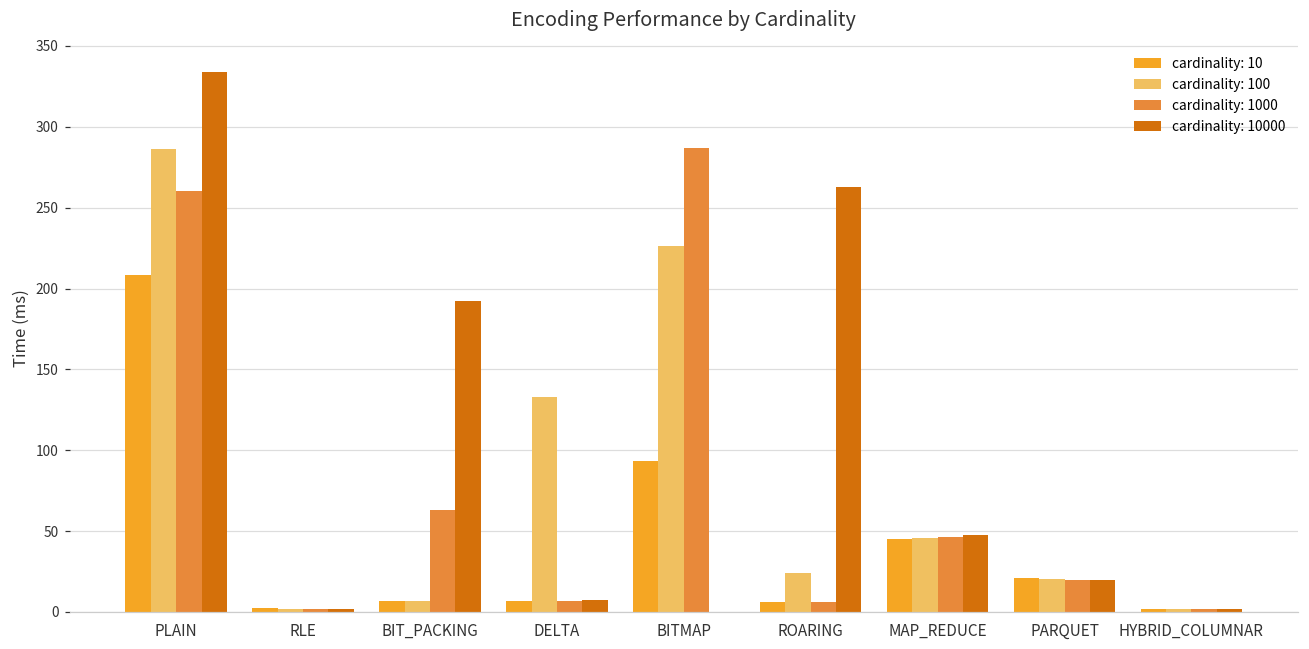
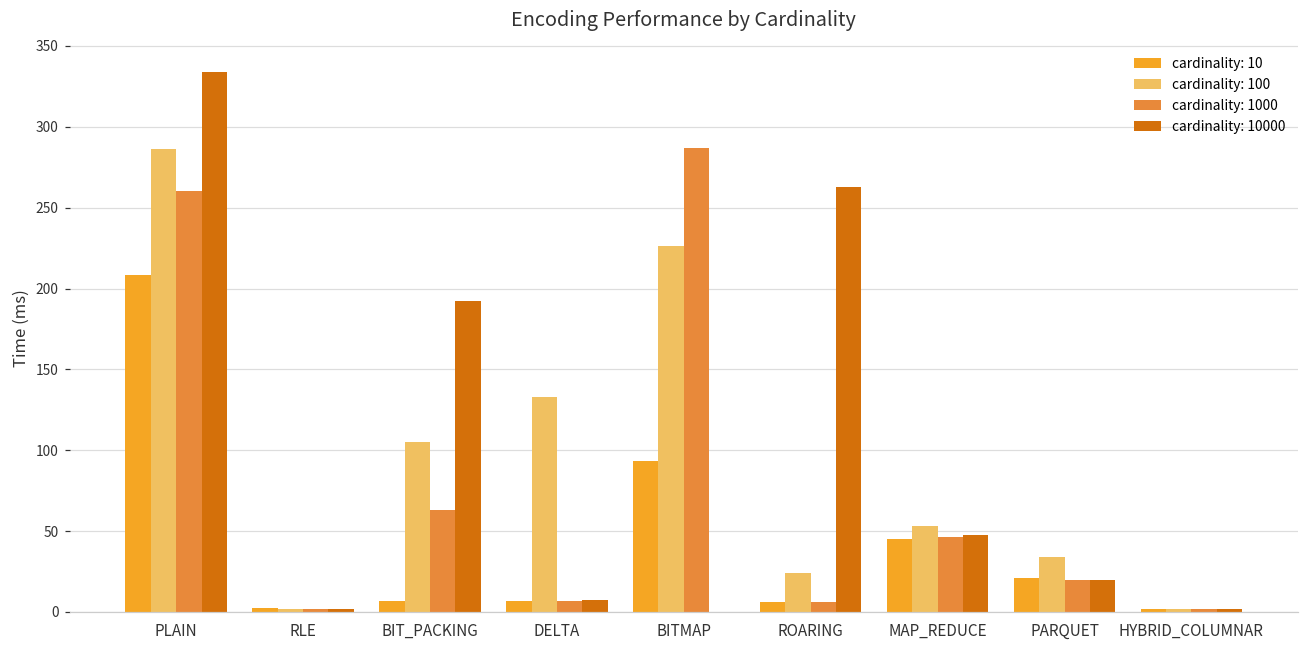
cardinality: 100, BIT_PACKING: 6 -> 105
cardinality: 100, MAP_REDUCE: 45 -> 53
cardinality: 100, PARQUET: 20 -> 34
